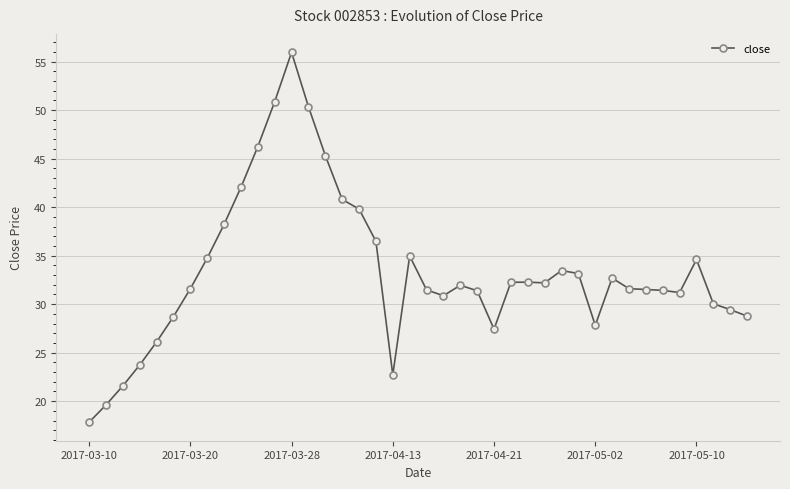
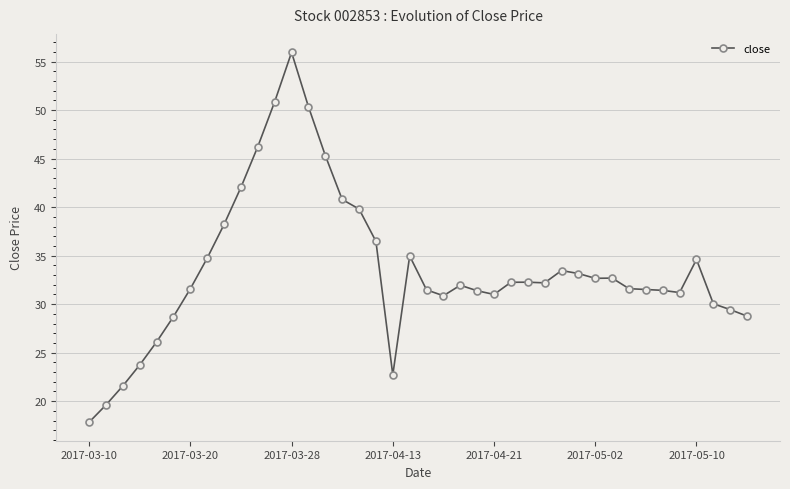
2017-04-21: 27 -> 31
2017-05-02: 28 -> 33
